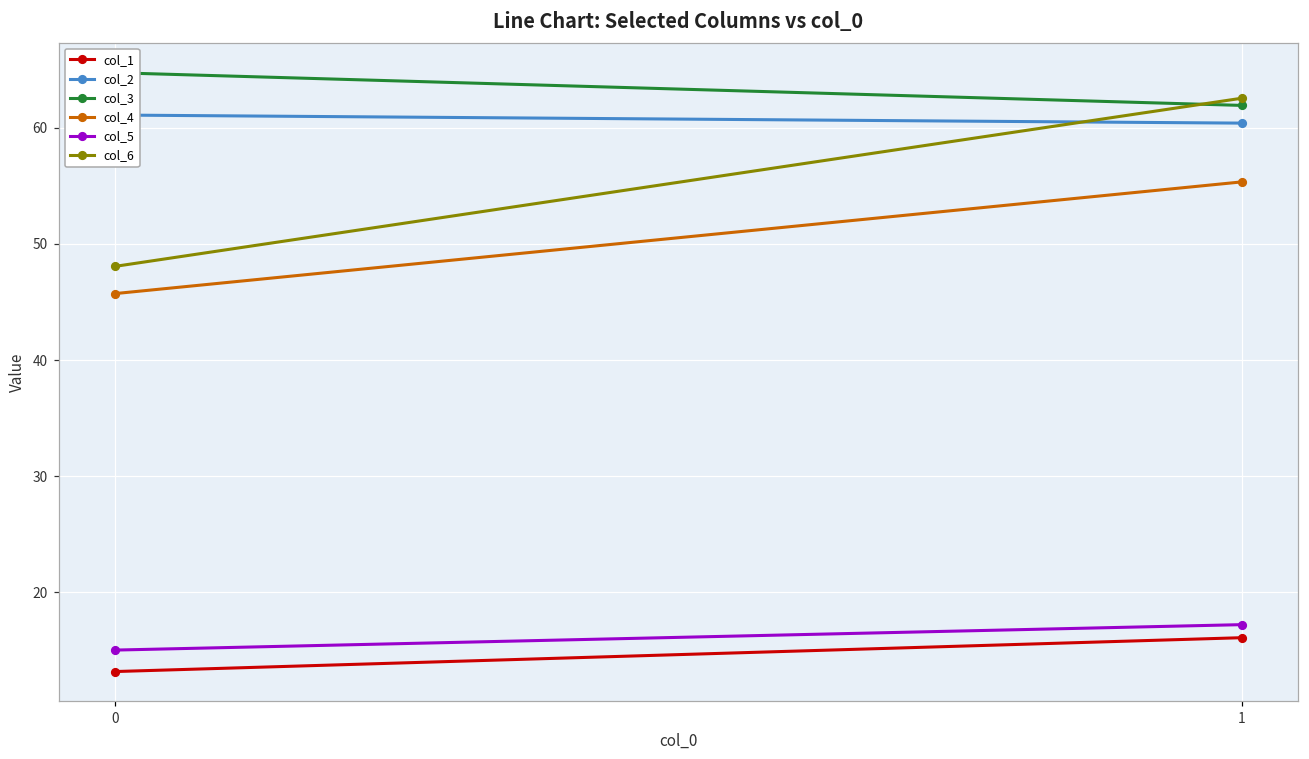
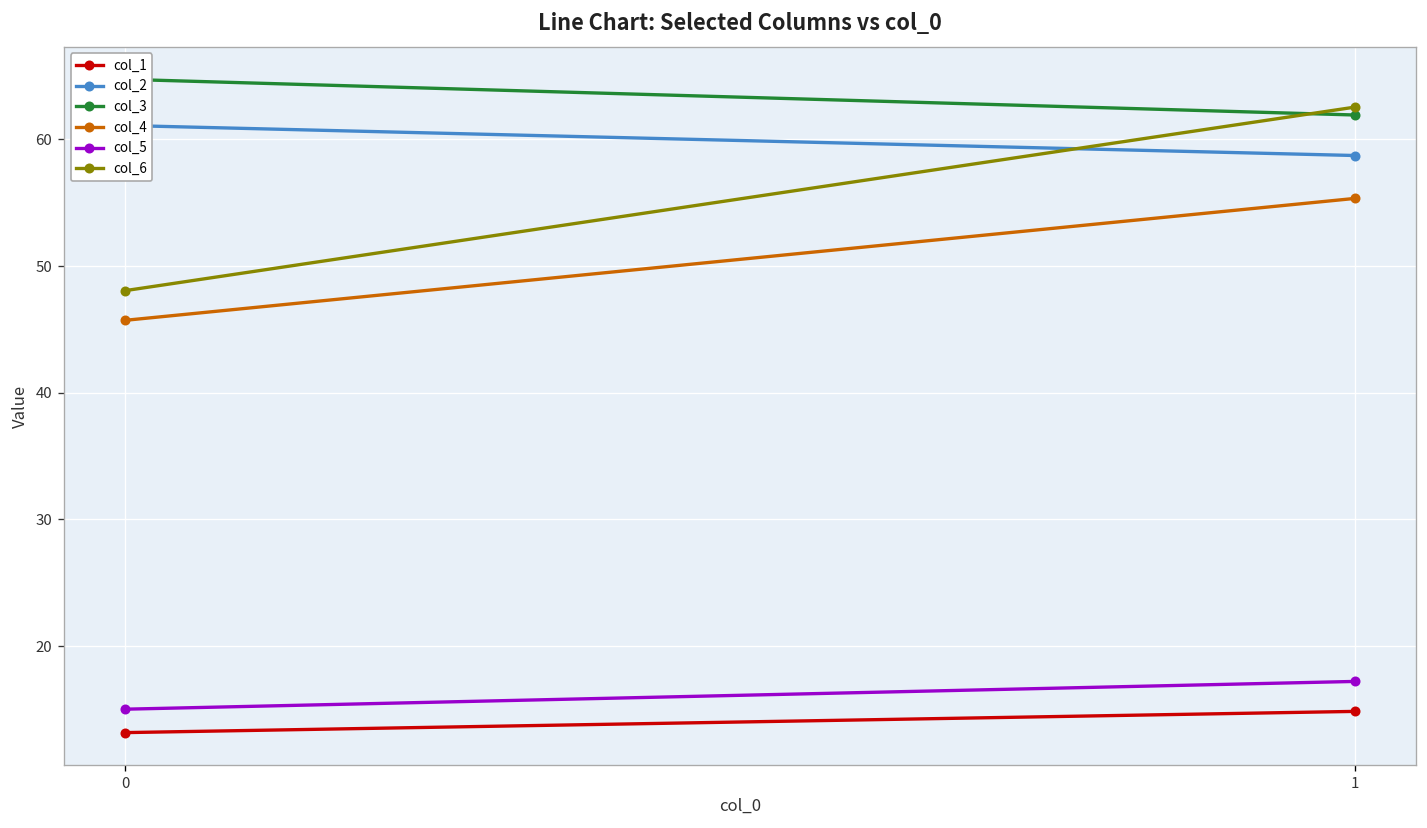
col_1, 1: 16.1 -> 14.8
col_2, 1: 60.4 -> 58.7
